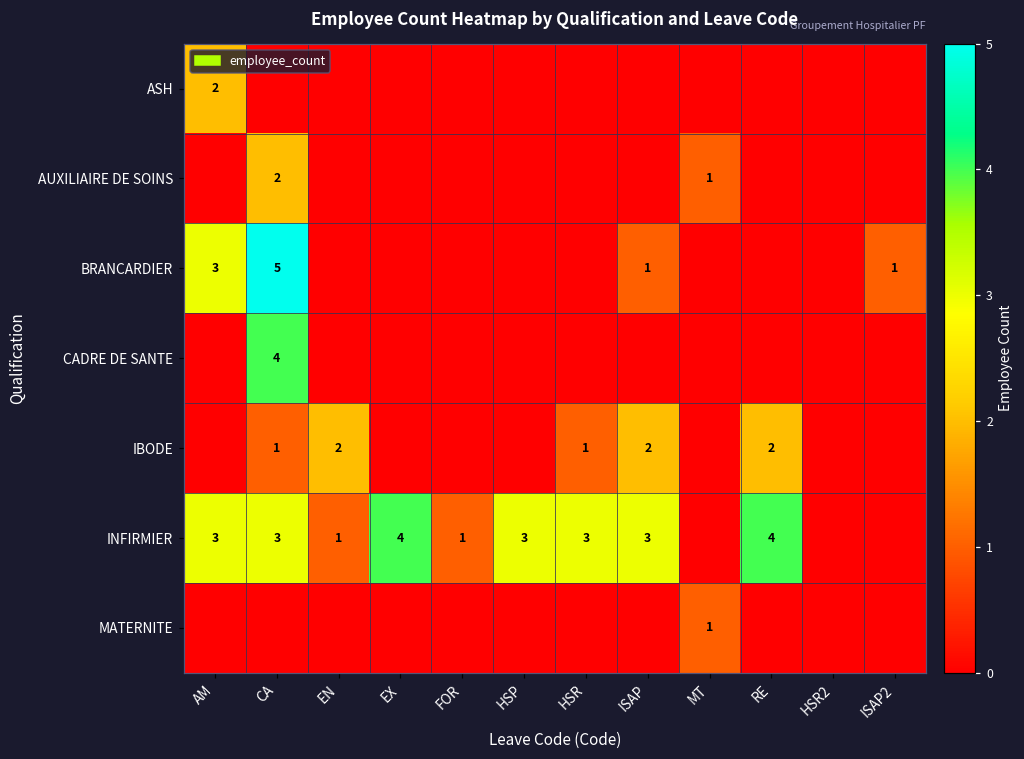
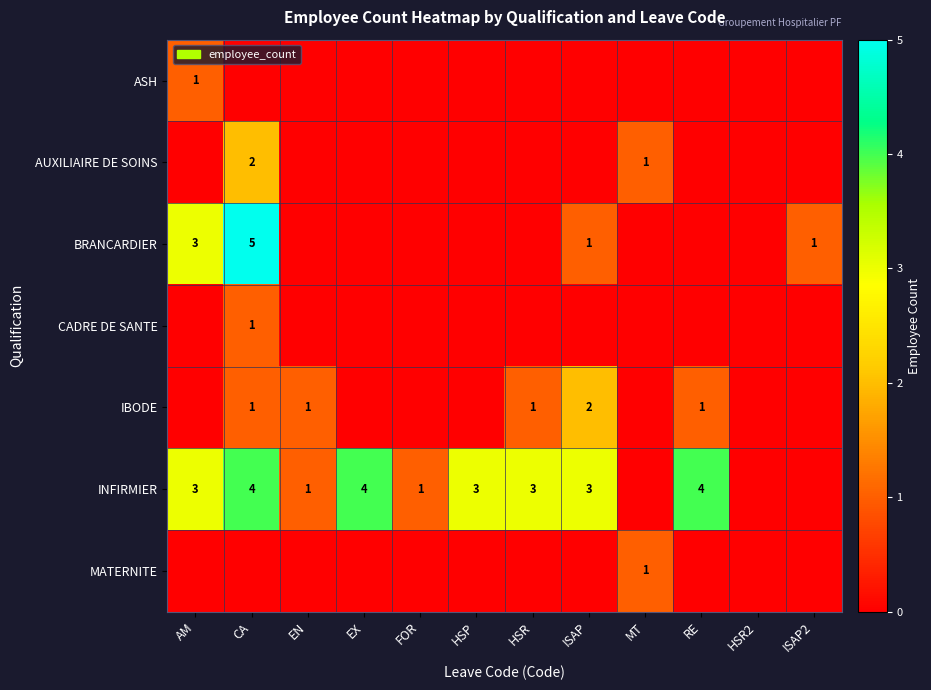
ASH, AM: 2 -> 1
CADRE DE SANTE, CA: 4 -> 1
IBODE, EN: 2 -> 1
IBODE, RE: 2 -> 1
INFIRMIER, CA: 3 -> 4
